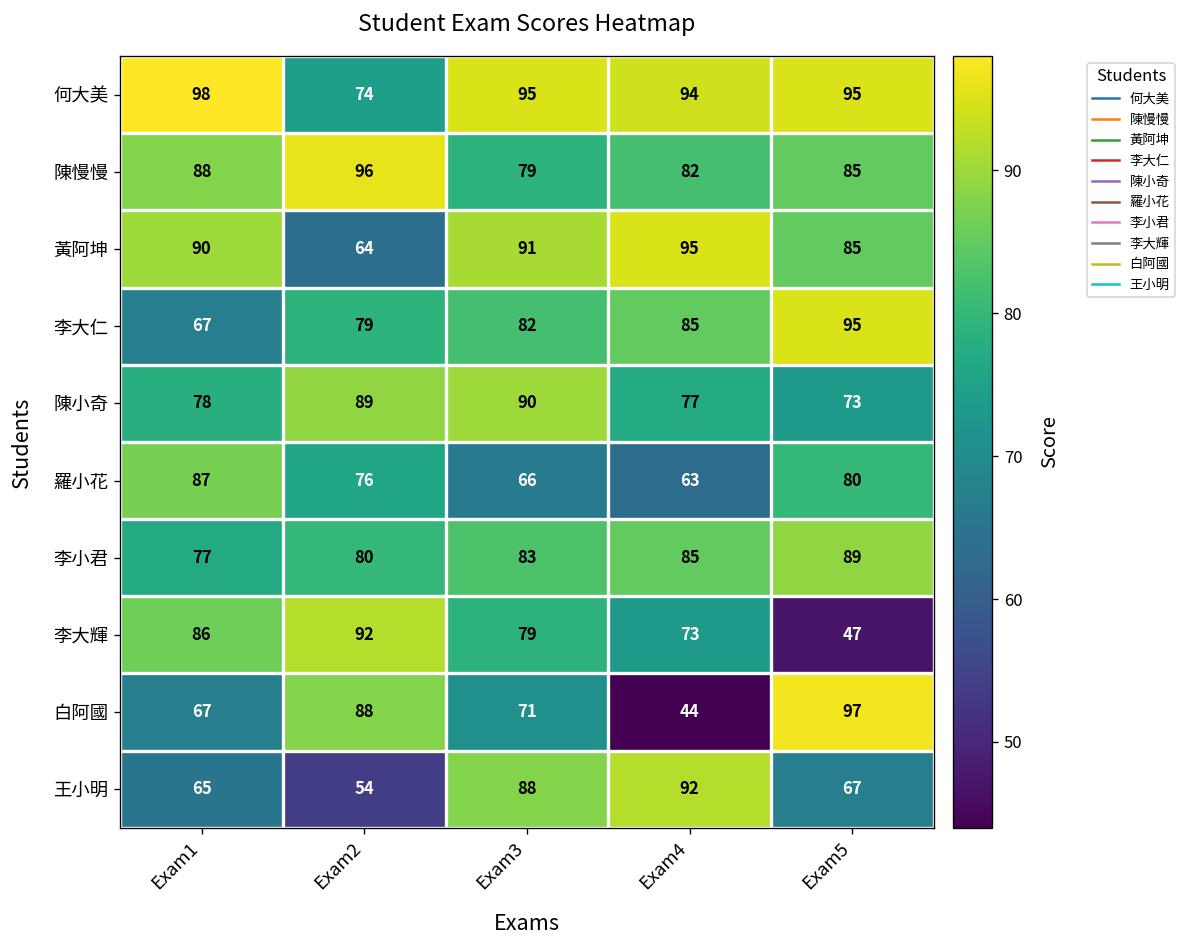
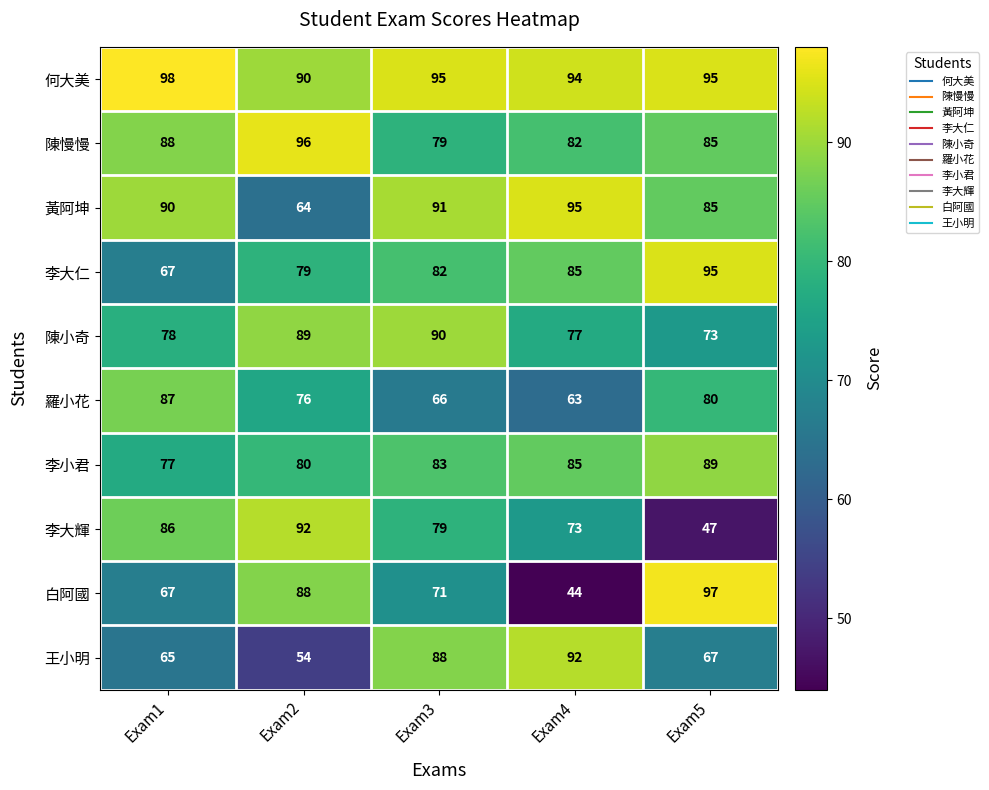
何大美, Exam2: 74 -> 90
